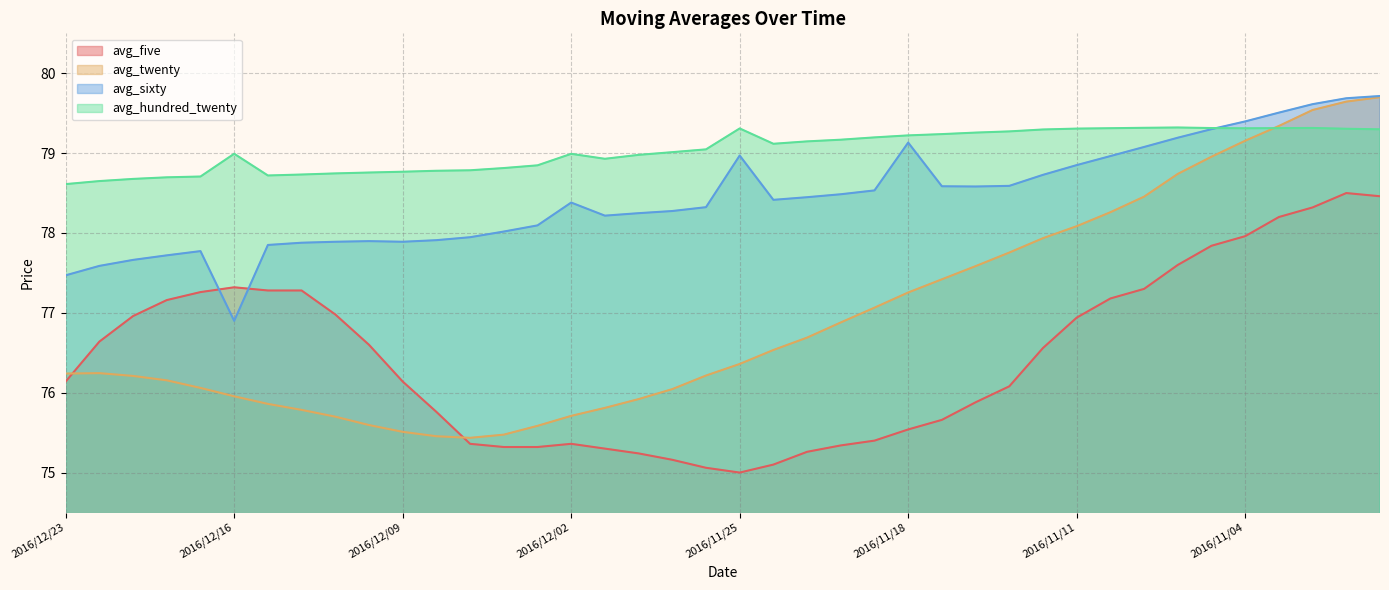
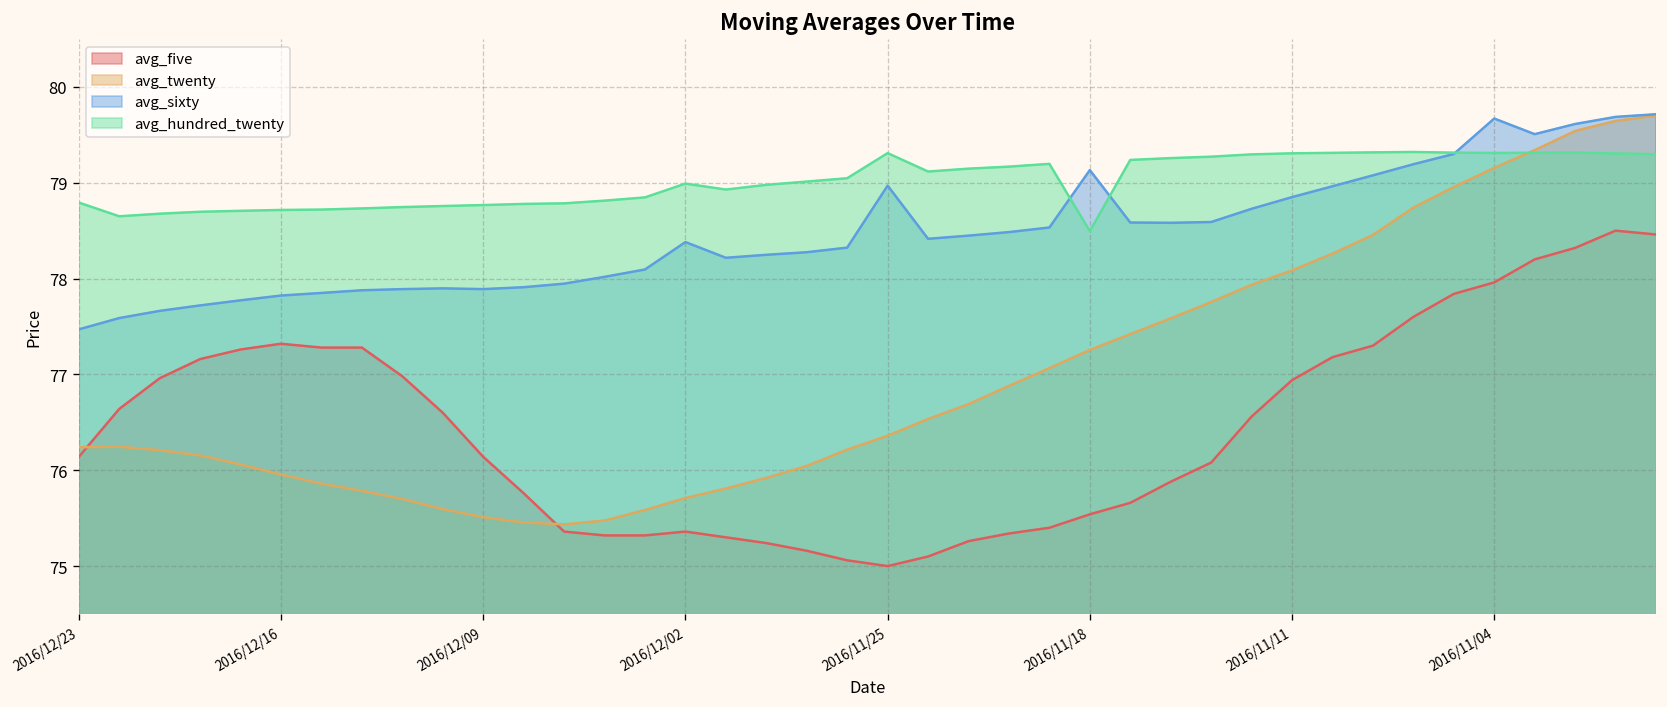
avg_hundred_twenty, 2016/12/23: 78.6 -> 78.8
avg_sixty, 2016/12/16: 76.9 -> 77.8
avg_hundred_twenty, 2016/12/16: 79.0 -> 78.7
avg_hundred_twenty, 2016/11/18: 79.2 -> 78.5
avg_sixty, 2016/11/04: 79.4 -> 79.7
